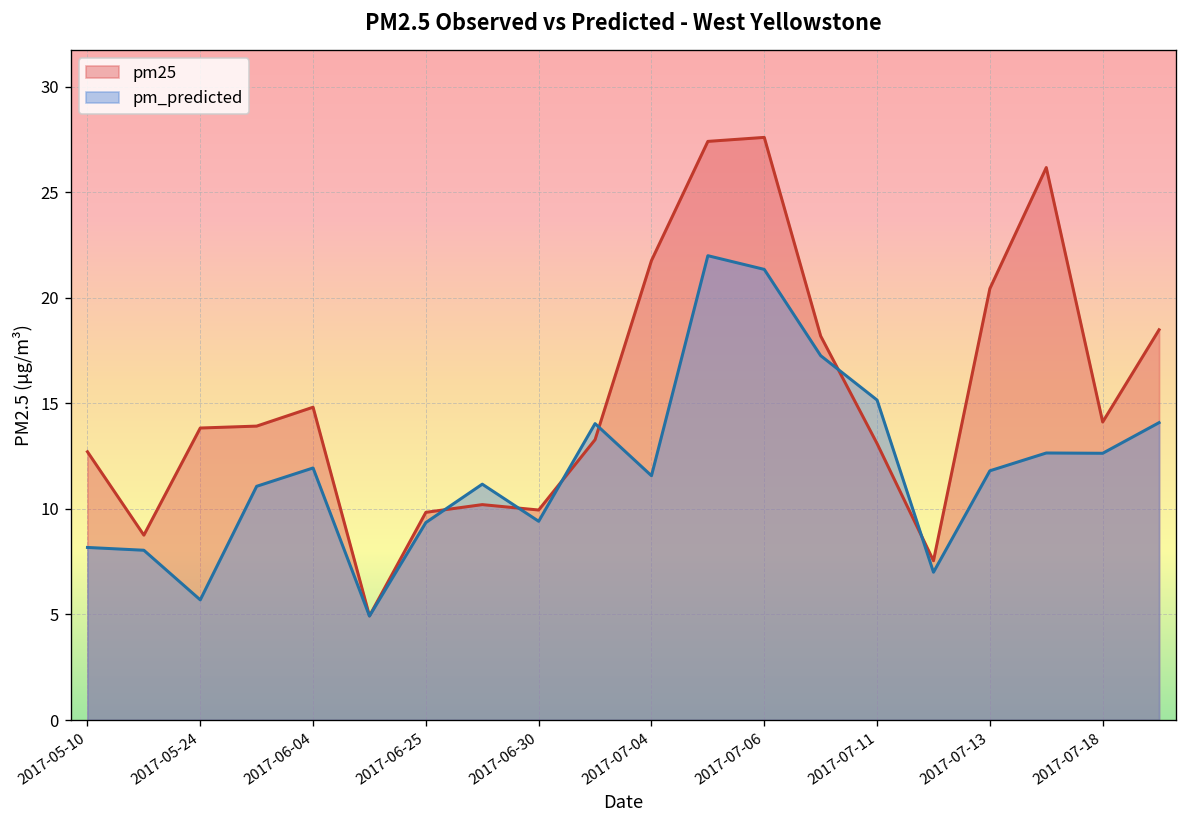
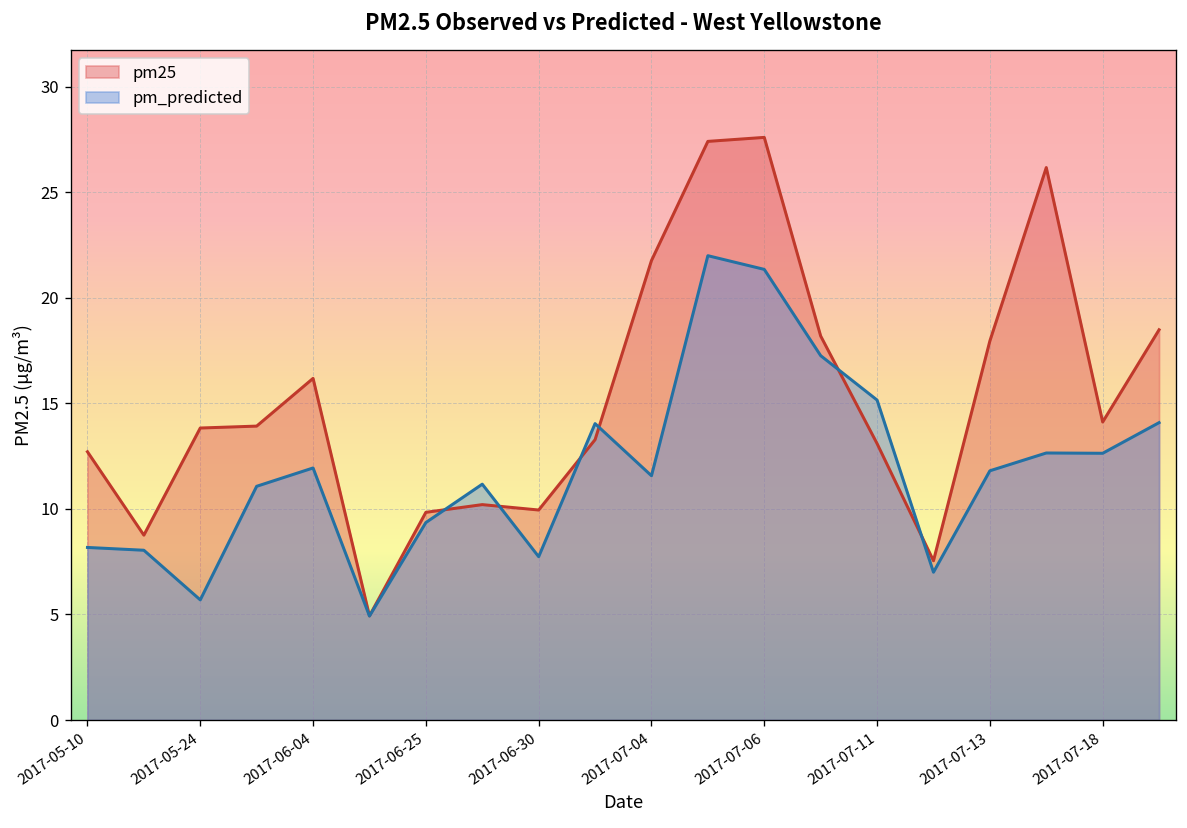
pm25, 2017-06-04: 14.8 -> 16.2
pm_predicted, 2017-06-30: 9.4 -> 7.7
pm25, 2017-07-13: 20.4 -> 18.0
